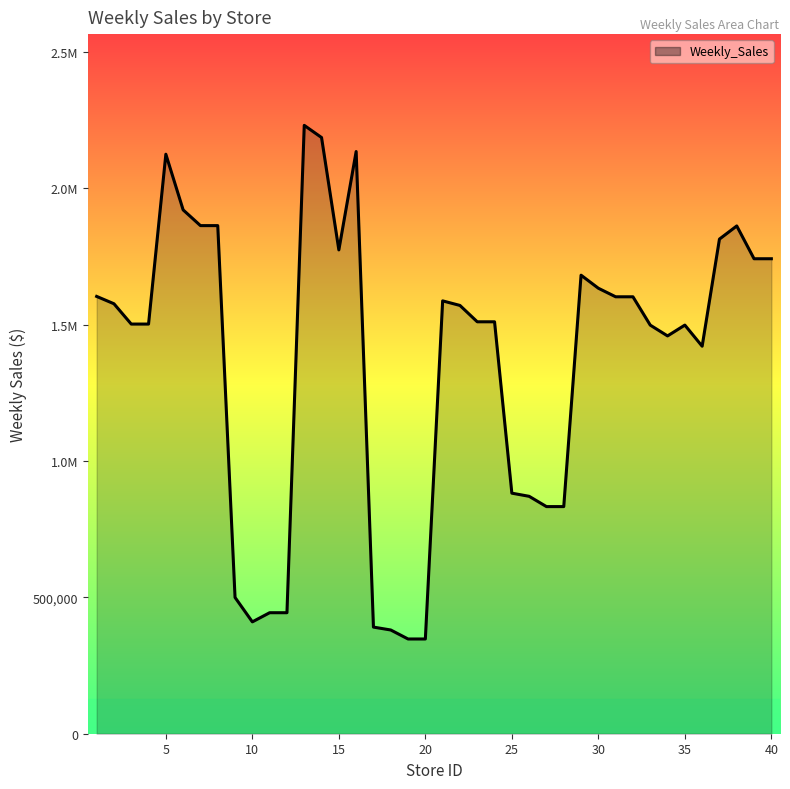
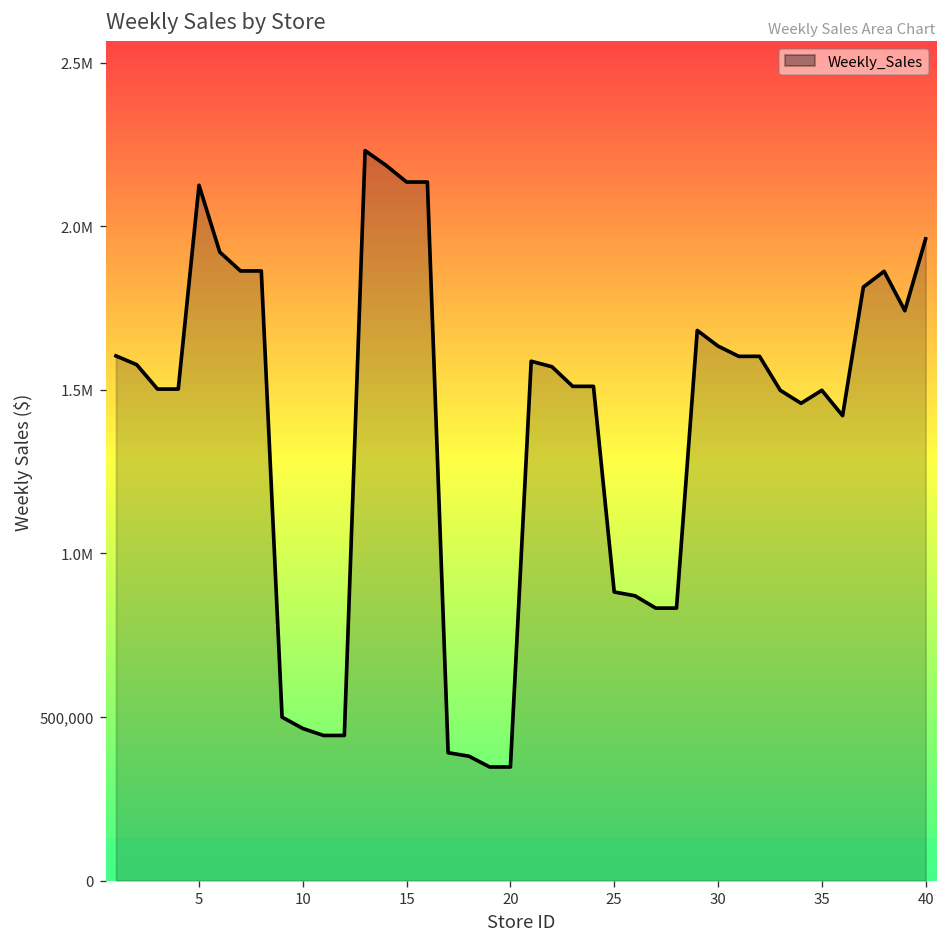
10: 410,000 -> 470,000
15: 1,770,000 -> 2,130,000
40: 1,740,000 -> 1,960,000
